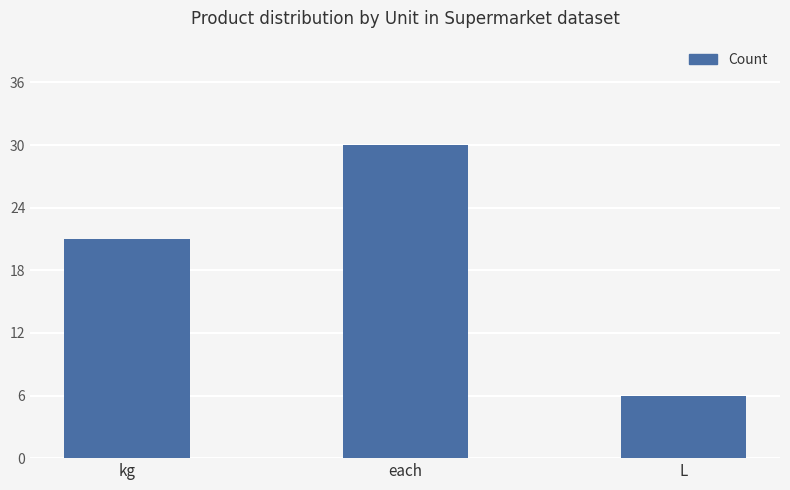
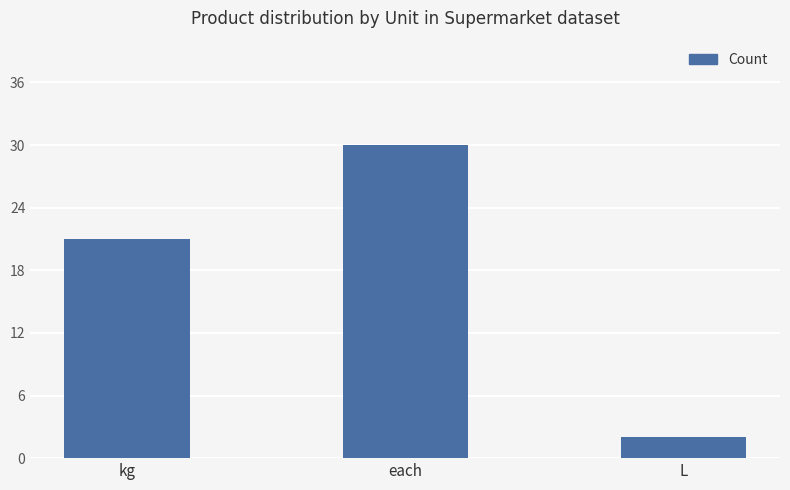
L: 6 -> 2
